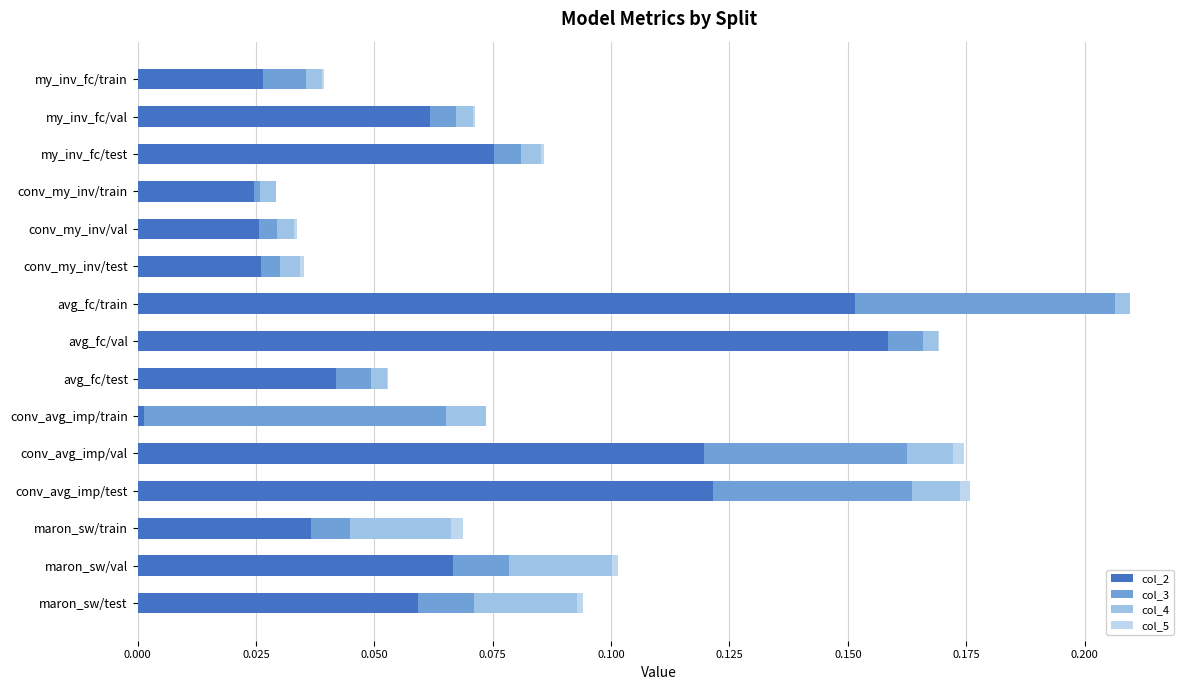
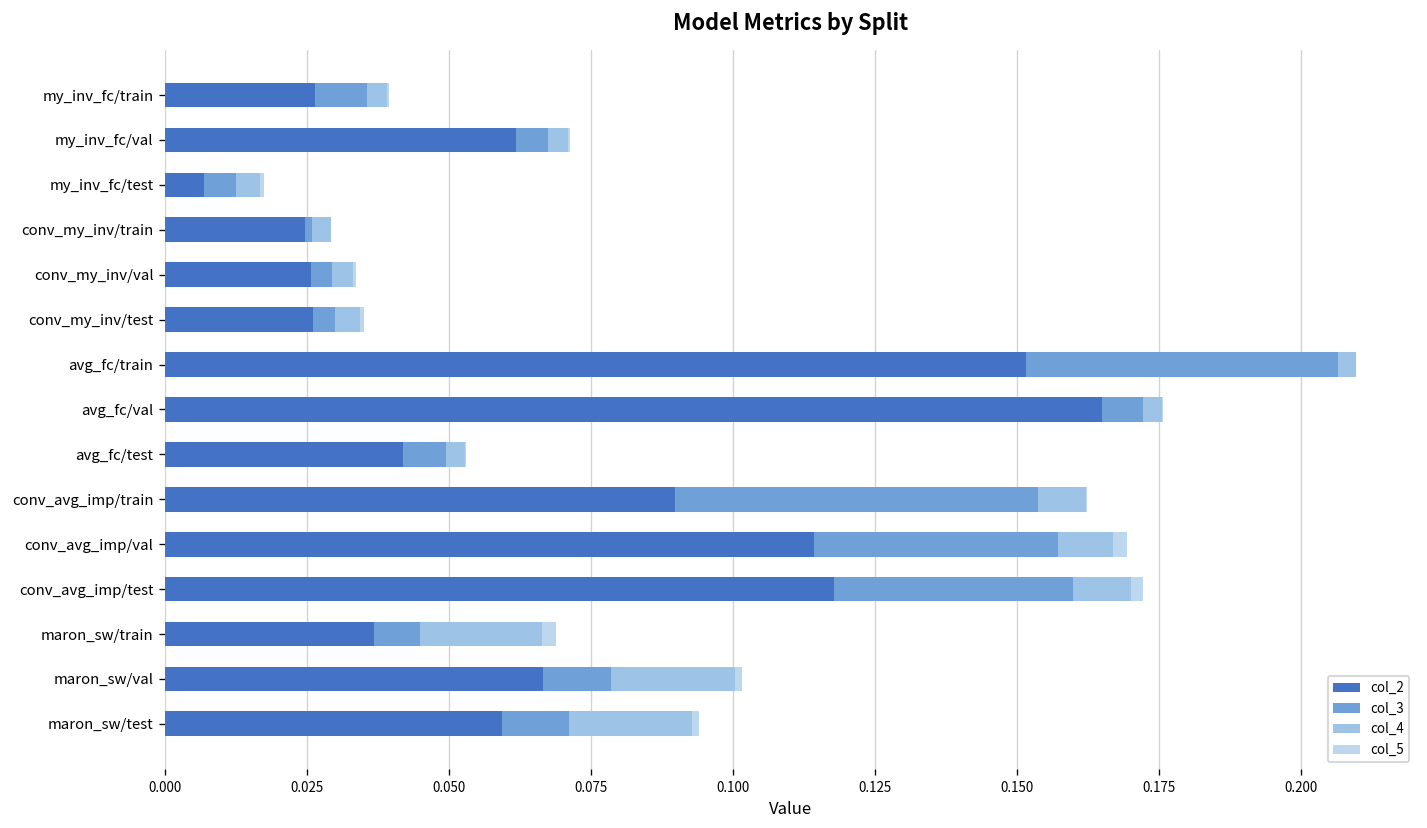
col_2, my_inv_fc/test: 0.075 -> 0.007
col_2, avg_fc/val: 0.159 -> 0.165
col_2, conv_avg_imp/train: 0.001 -> 0.090
col_2, conv_avg_imp/val: 0.120 -> 0.114
col_2, conv_avg_imp/test: 0.122 -> 0.118
